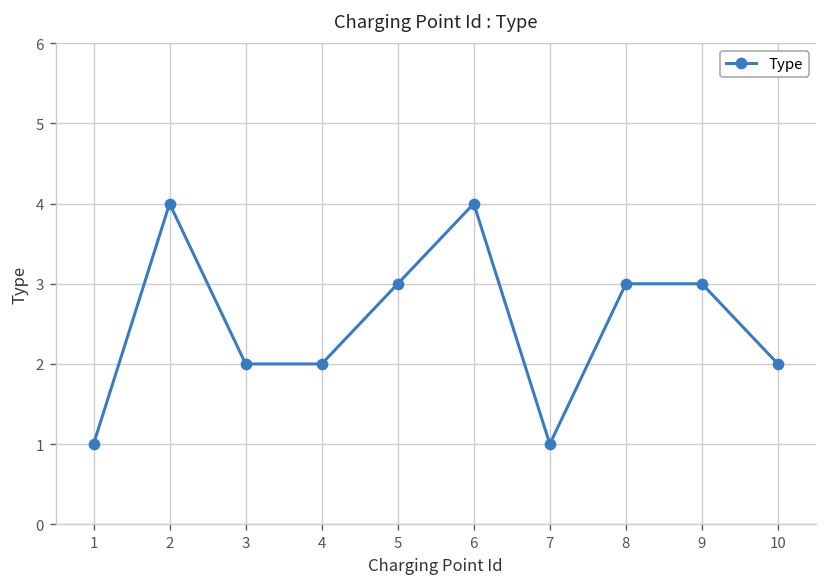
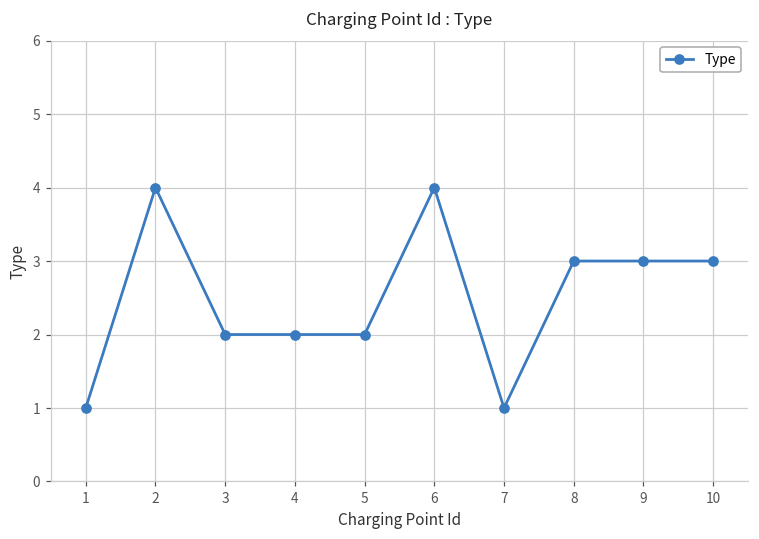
5: 3 -> 2
10: 2 -> 3
